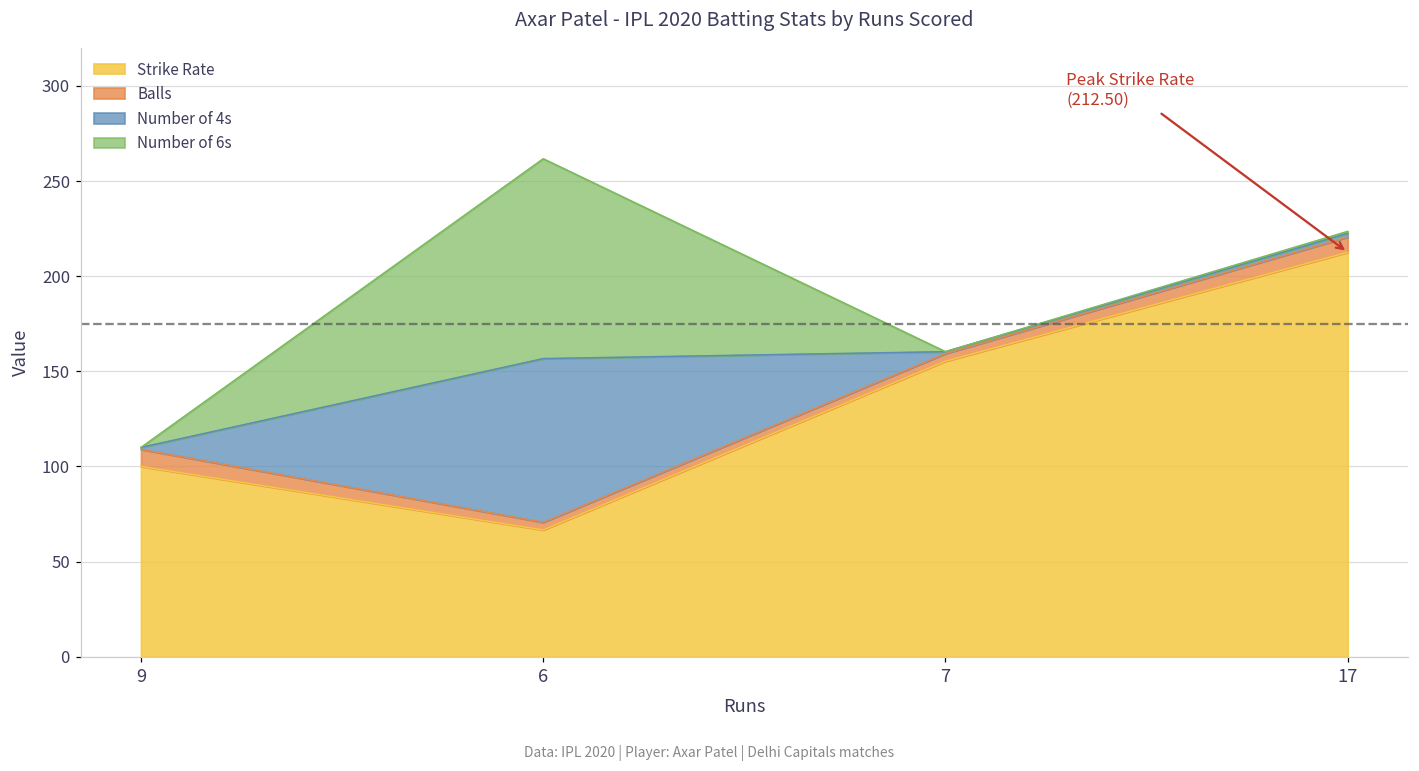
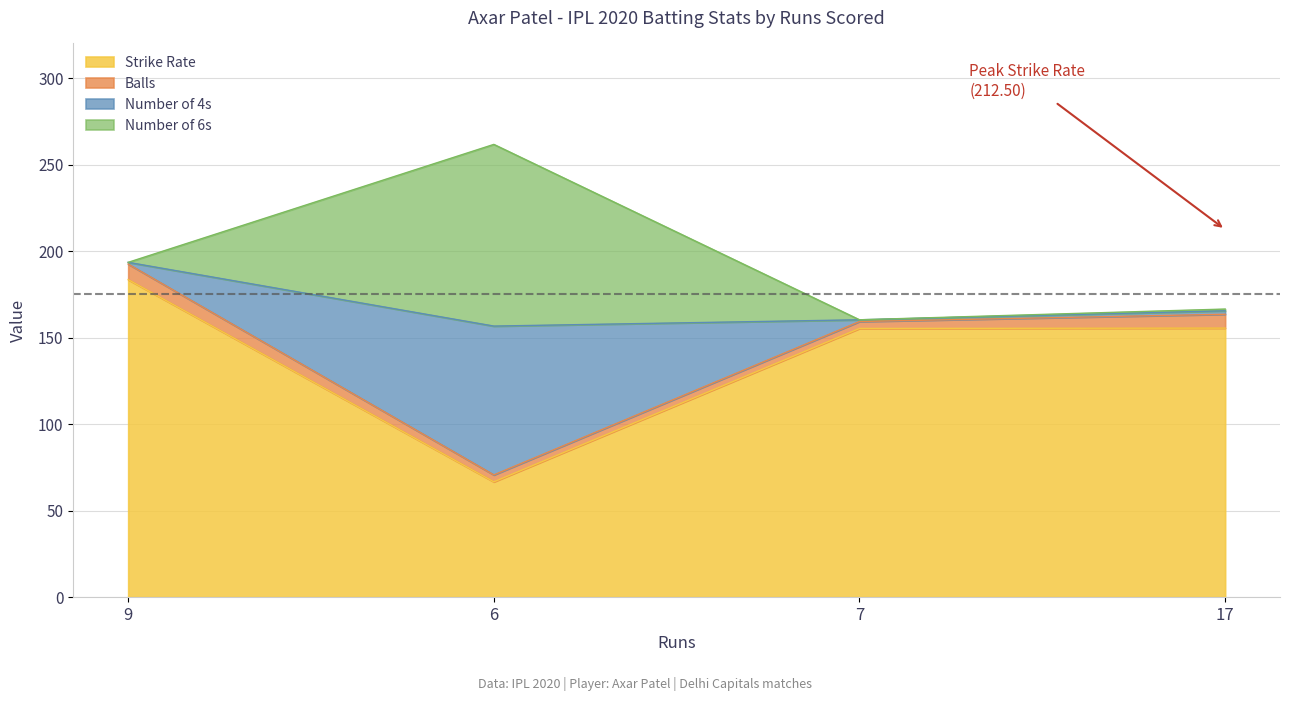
Strike Rate, 9: 100 -> 184
Strike Rate, 17: 213 -> 156
